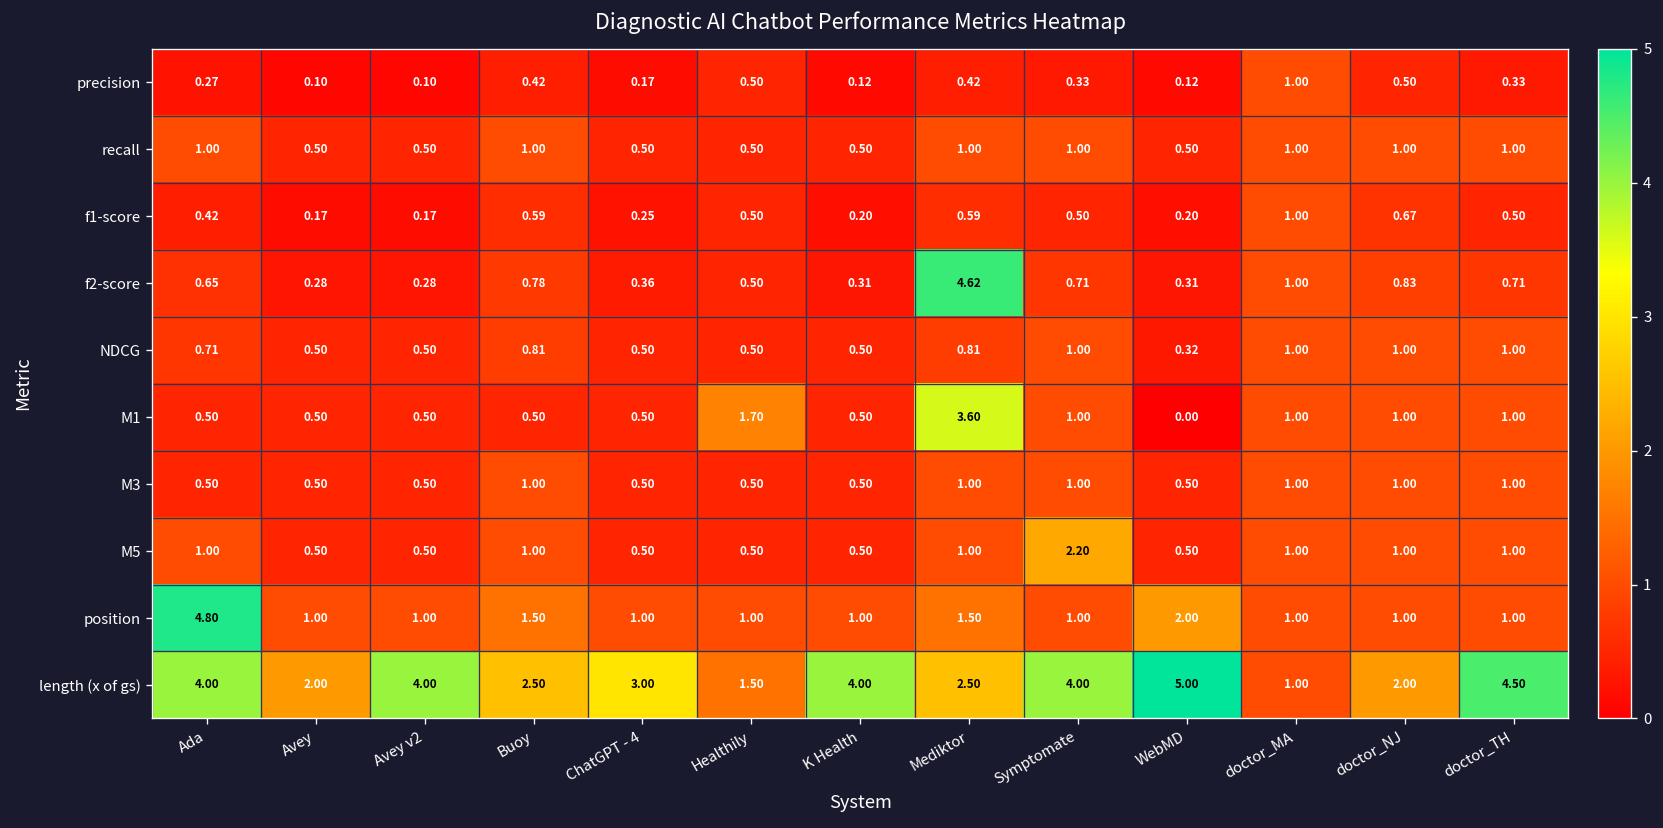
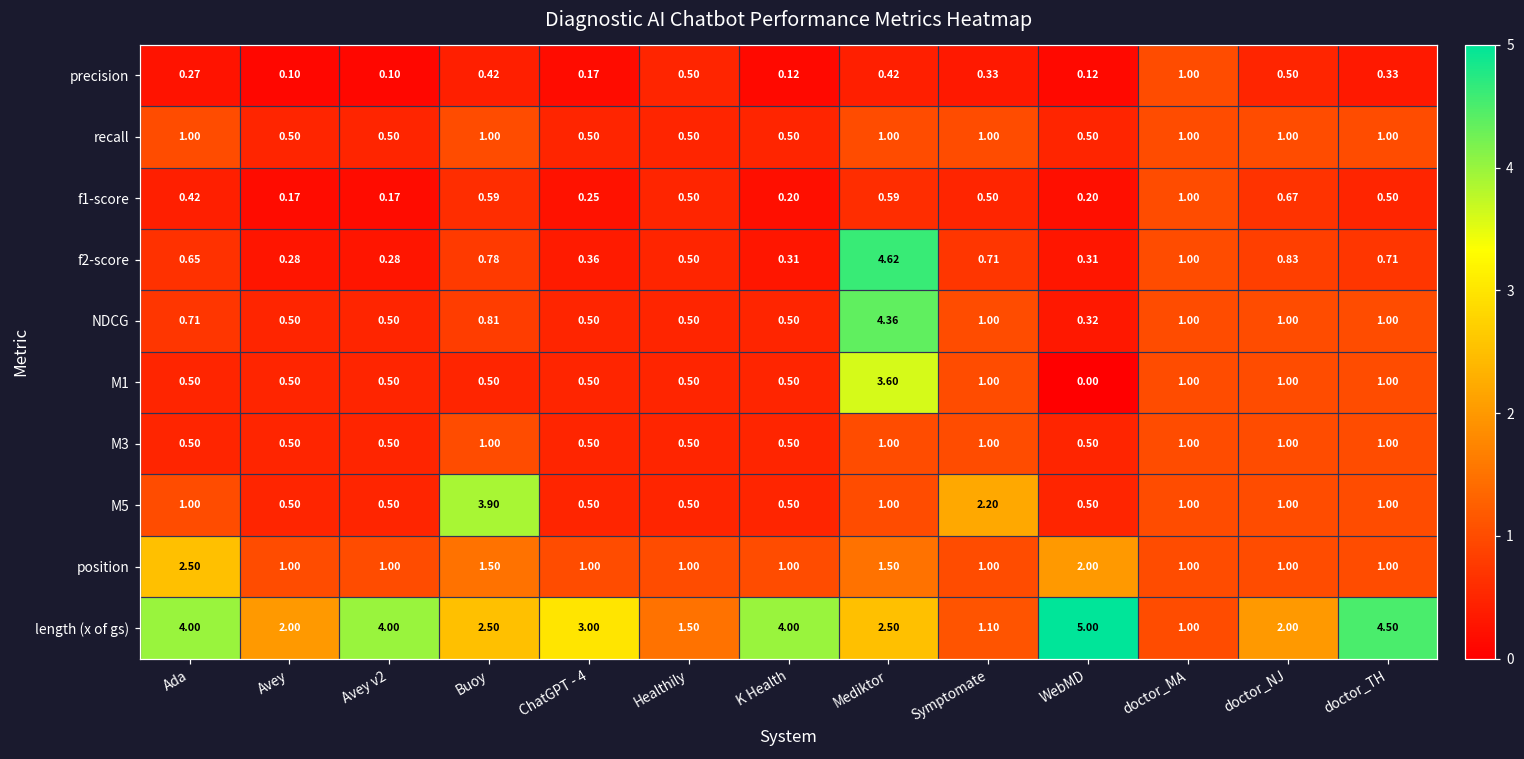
NDCG, Mediktor: 0.81 -> 4.36
M1, Healthily: 1.70 -> 0.50
M5, Buoy: 1.00 -> 3.90
position, Ada: 4.80 -> 2.50
length (x of gs), Symptomate: 4.00 -> 1.10
